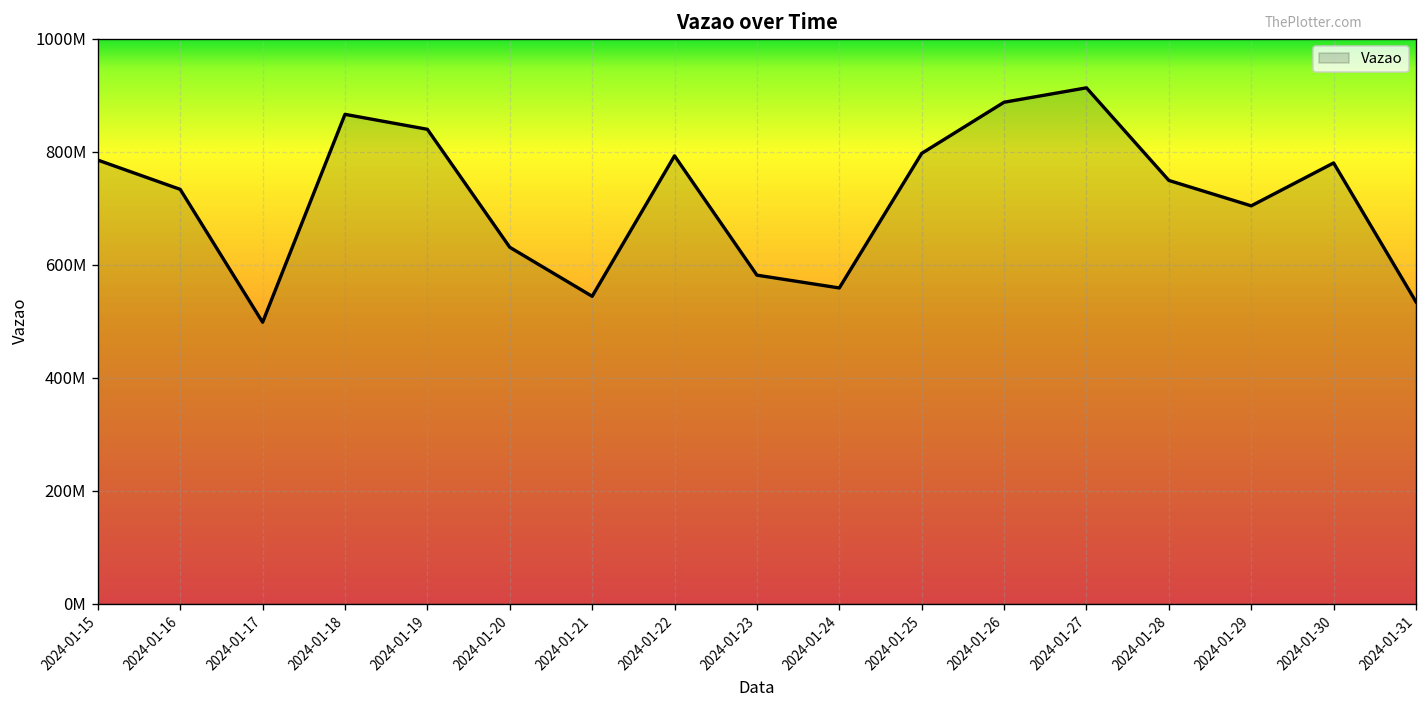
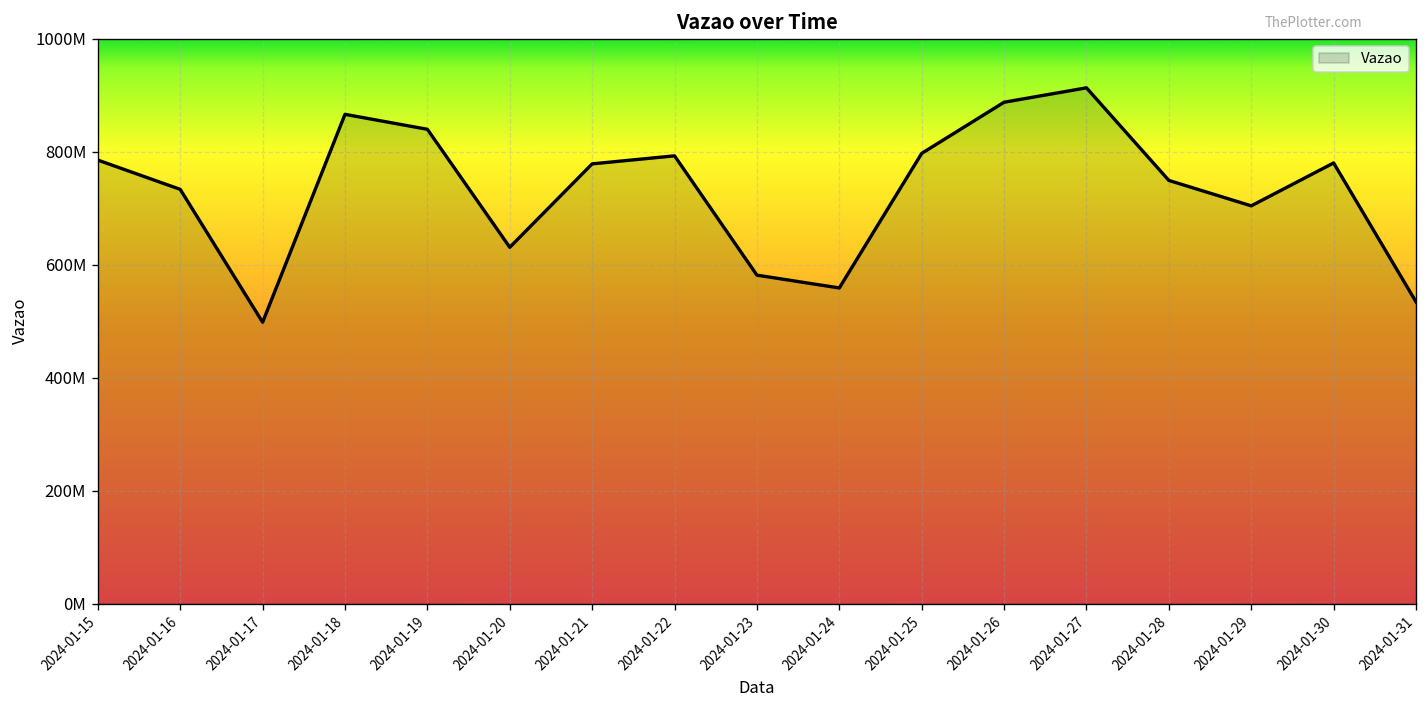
2024-01-21: 540000000 -> 780000000
